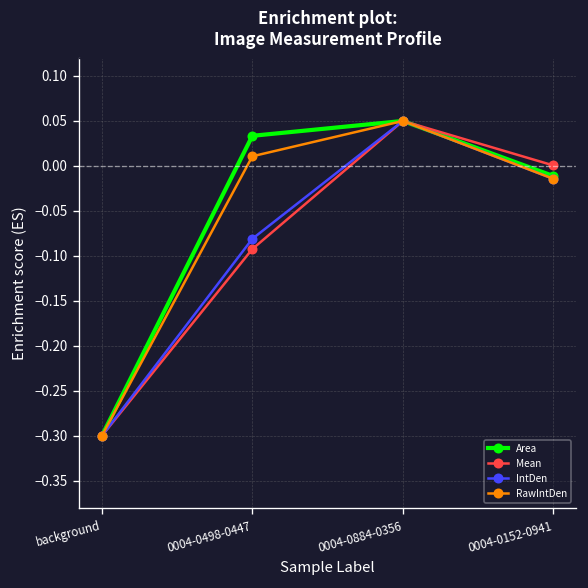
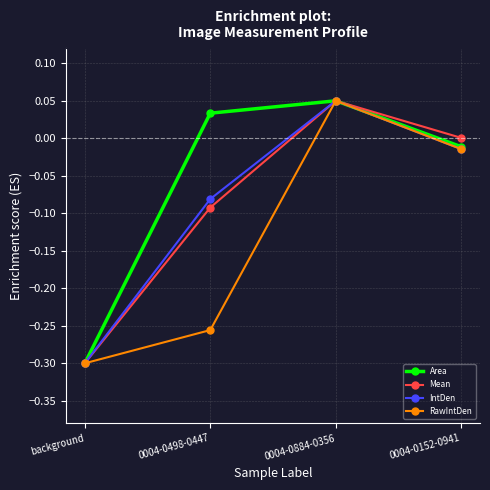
RawIntDen, 0004-0498-0447: 0.01 -> -0.26
